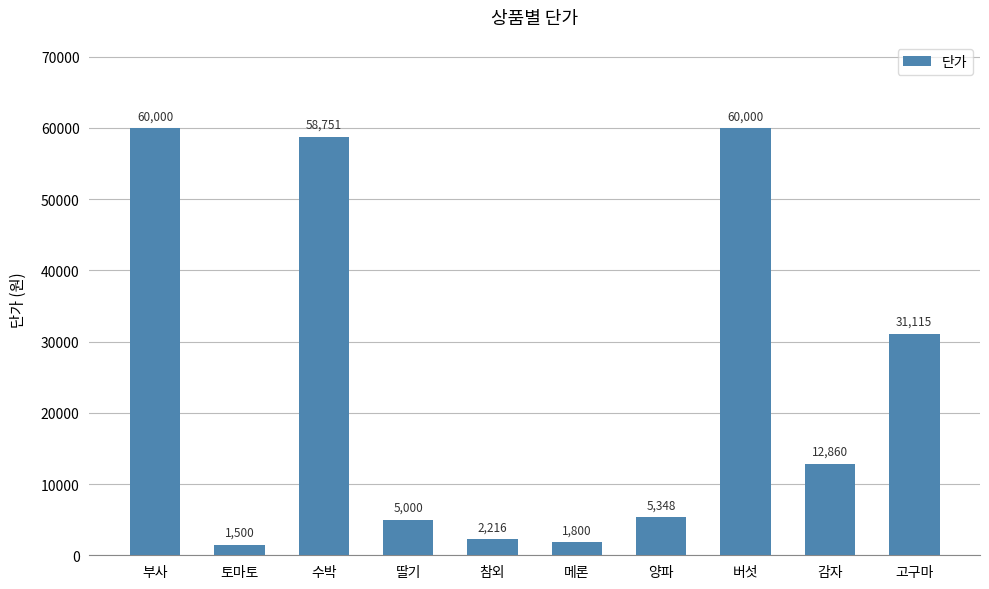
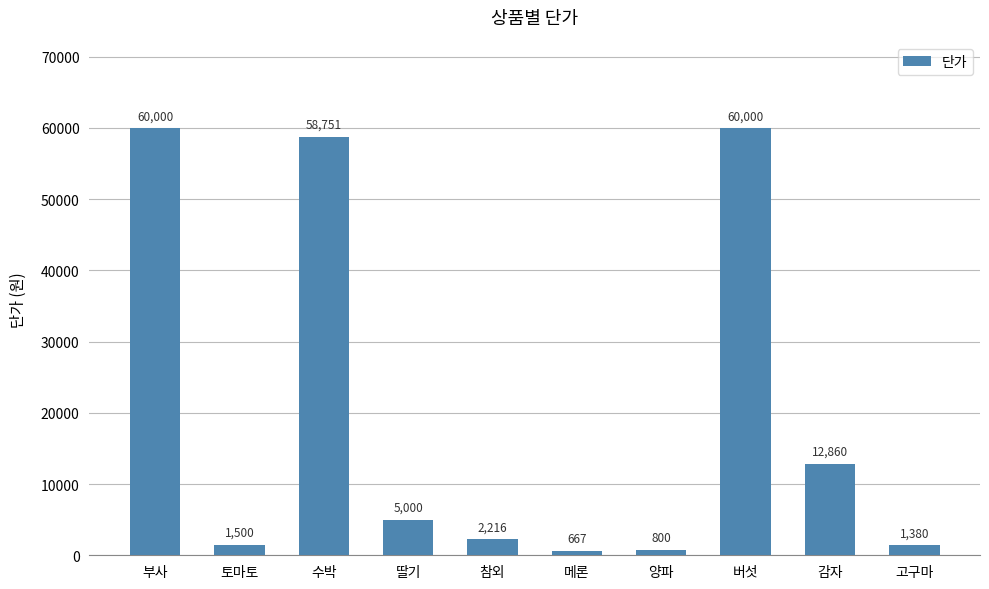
메론: 1,800 -> 667
양파: 5,348 -> 800
고구마: 31,115 -> 1,380
